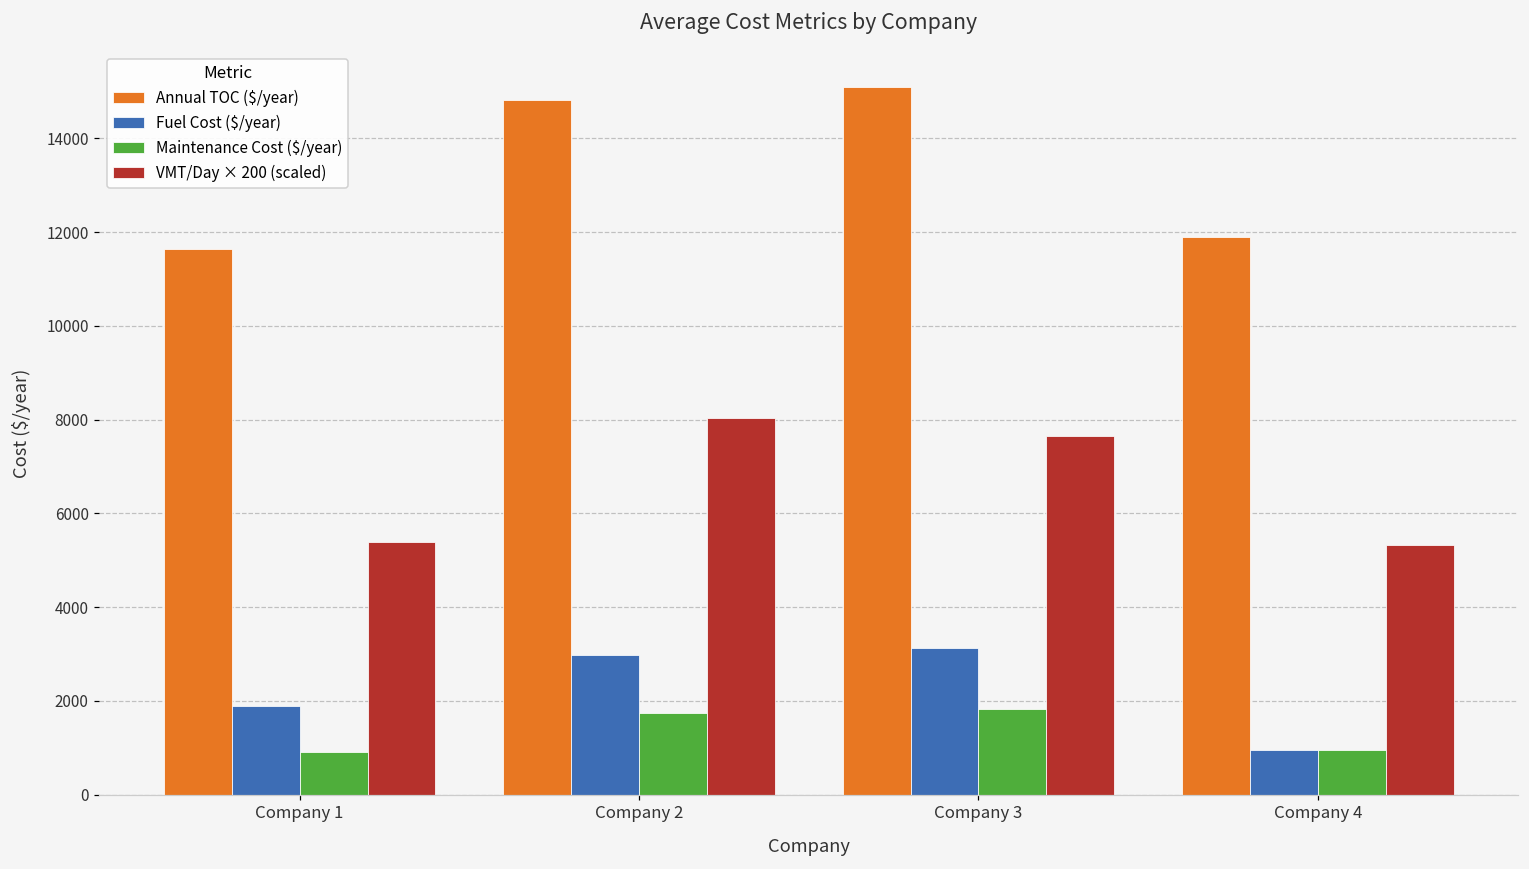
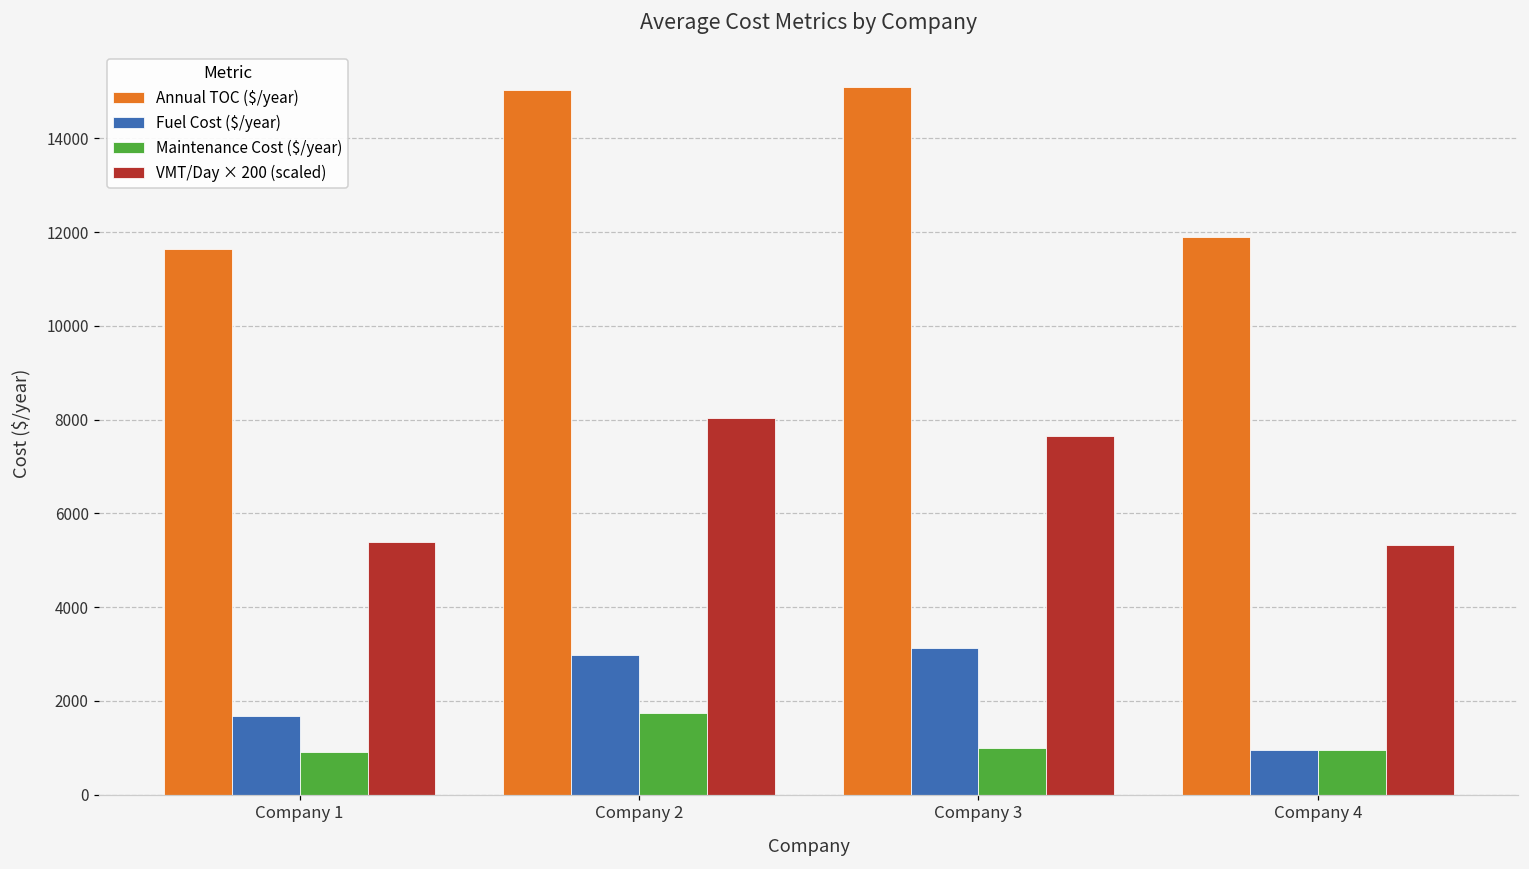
Fuel Cost ($/year), Company 1: 1900 -> 1700
Annual TOC ($/year), Company 2: 14800 -> 15000
Maintenance Cost ($/year), Company 3: 1800 -> 1000
